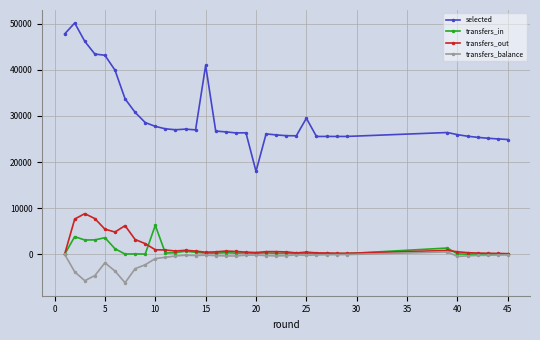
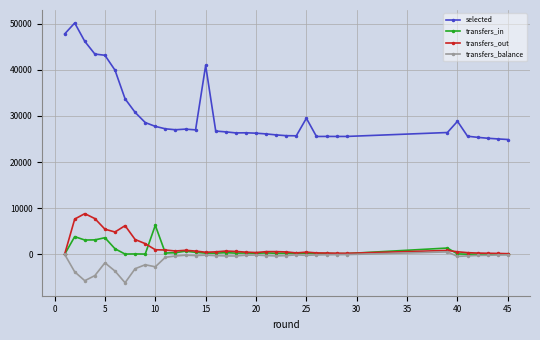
transfers_balance, 10: -1000 -> -3000
selected, 20: 18000 -> 26000
selected, 40: 26000 -> 29000
